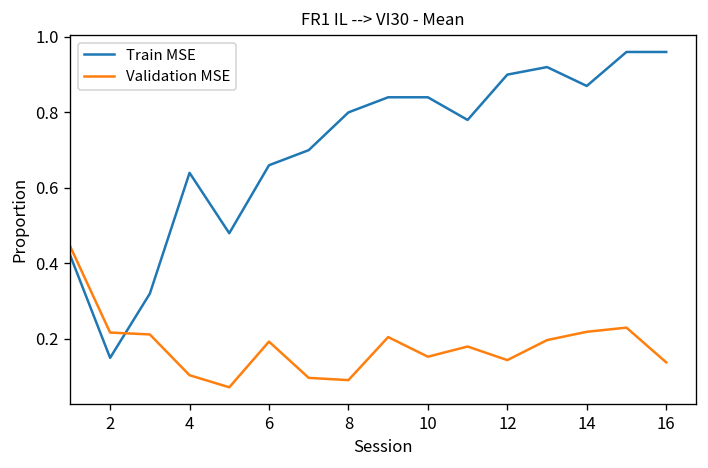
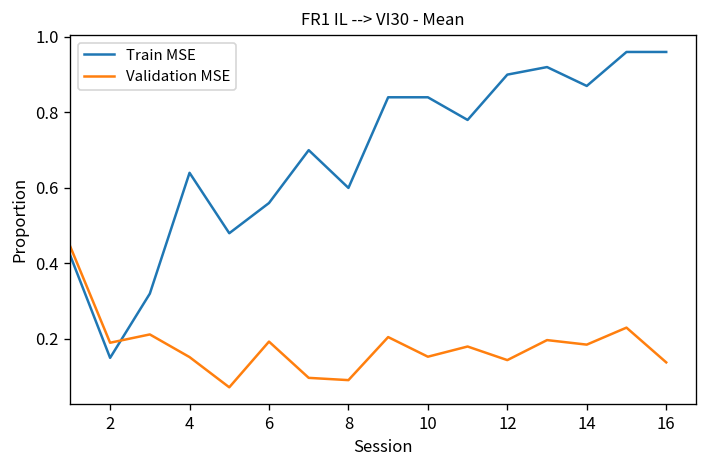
Validation MSE, 2: 0.22 -> 0.19
Validation MSE, 4: 0.10 -> 0.15
Train MSE, 6: 0.66 -> 0.56
Train MSE, 8: 0.8 -> 0.6
Validation MSE, 14: 0.22 -> 0.19
